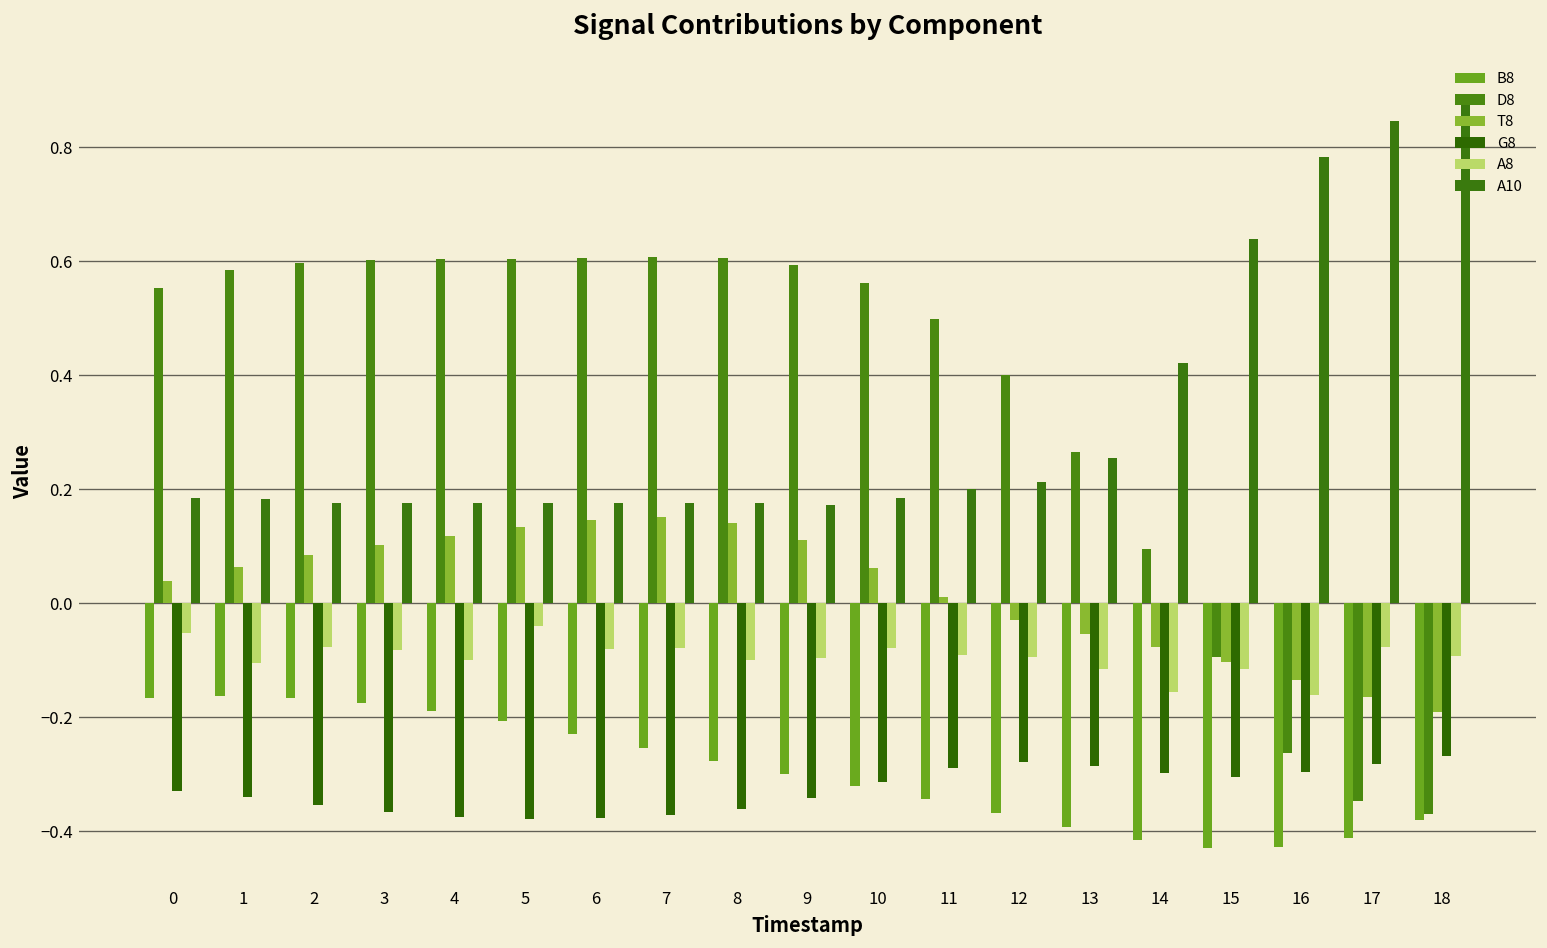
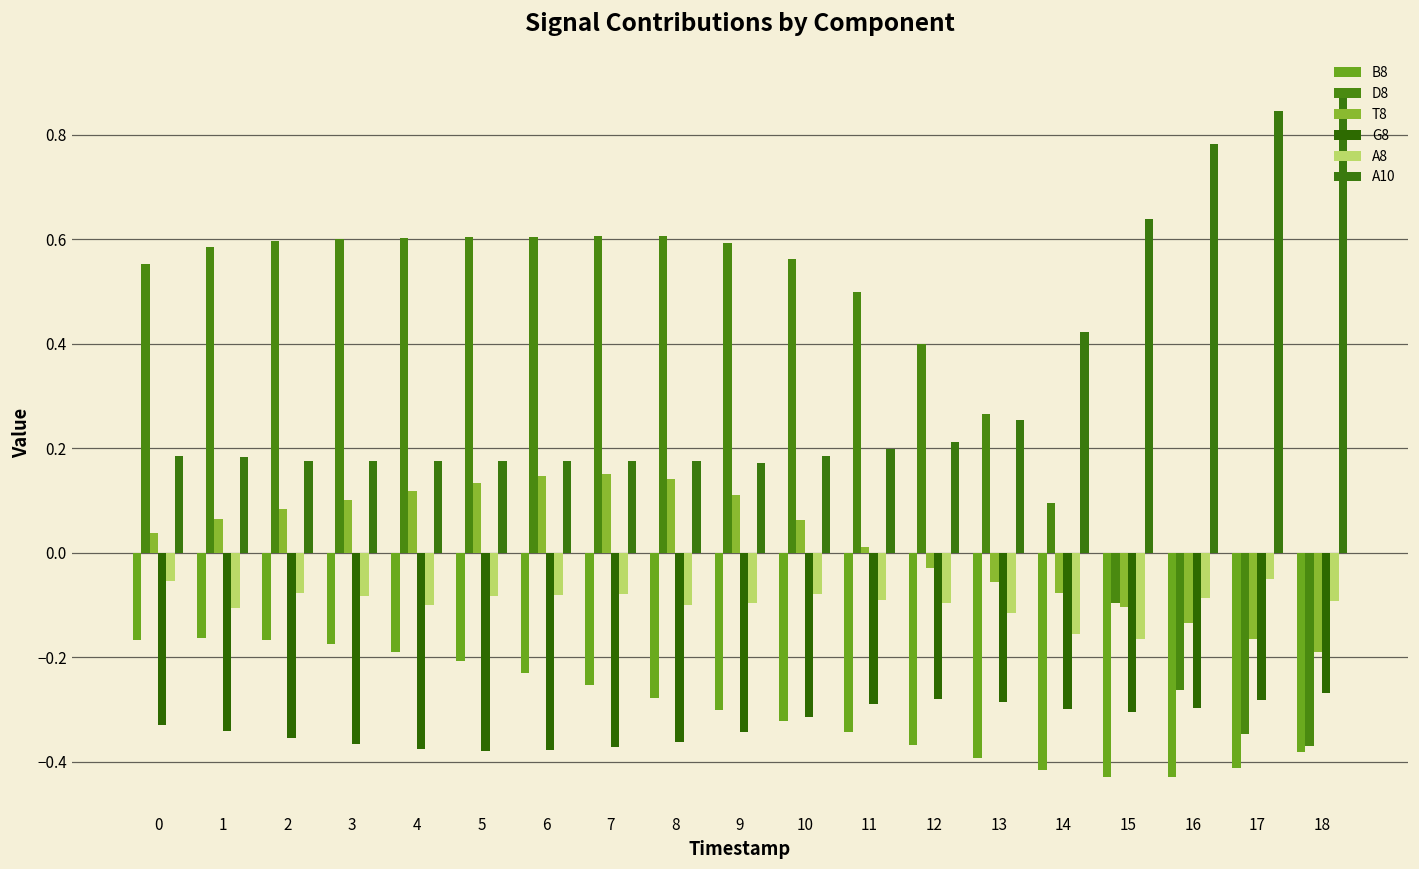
A8, 5: -0.04 -> -0.08
A8, 15: -0.11 -> -0.16
A8, 16: -0.16 -> -0.09
A8, 17: -0.08 -> -0.05
